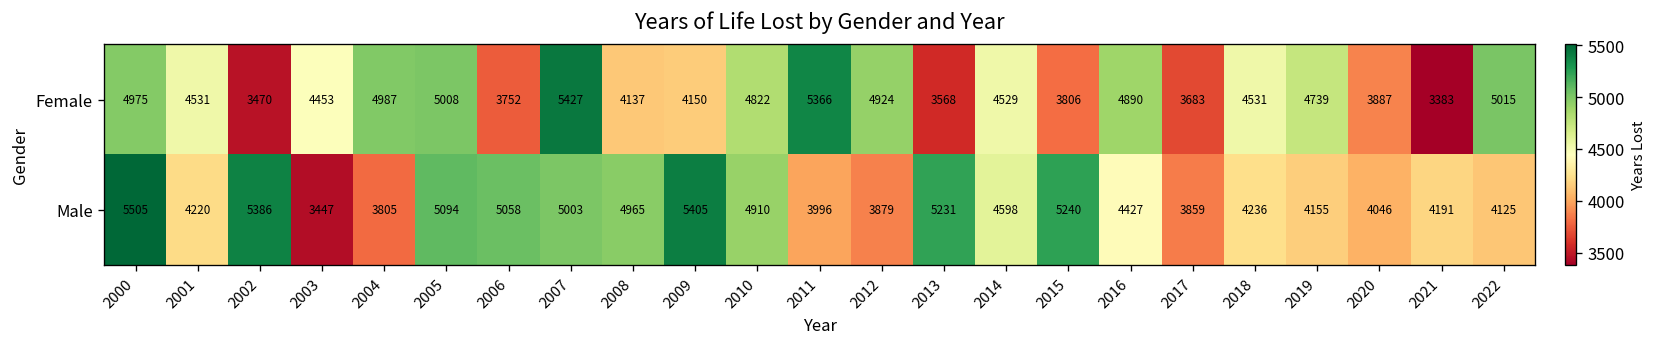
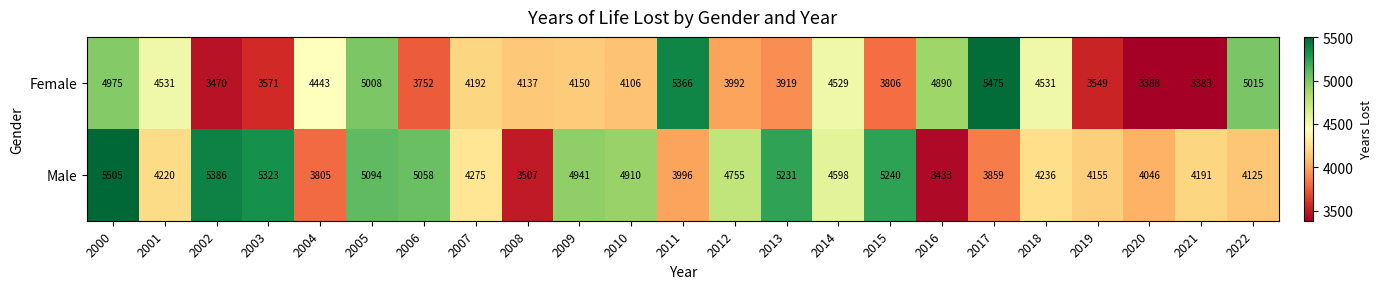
Female, 2003: 4453 -> 3571
Female, 2004: 4987 -> 4443
Female, 2007: 5427 -> 4192
Female, 2010: 4822 -> 4106
Female, 2012: 4924 -> 3992
Female, 2013: 3568 -> 3919
Female, 2017: 3683 -> 5475
Female, 2019: 4739 -> 3549
Female, 2020: 3887 -> 3388
Male, 2003: 3447 -> 5323
Male, 2007: 5003 -> 4275
Male, 2008: 4965 -> 3507
Male, 2009: 5405 -> 4941
Male, 2012: 3879 -> 4755
Male, 2016: 4427 -> 3433
